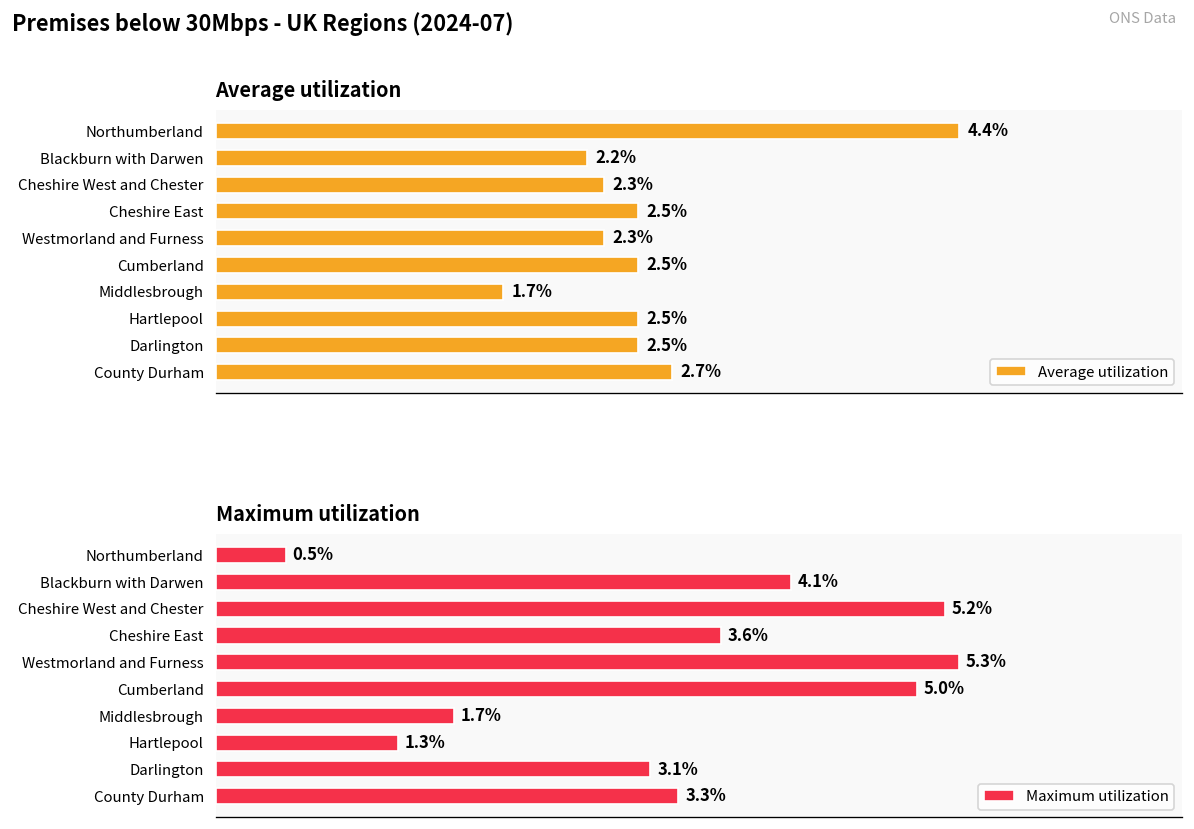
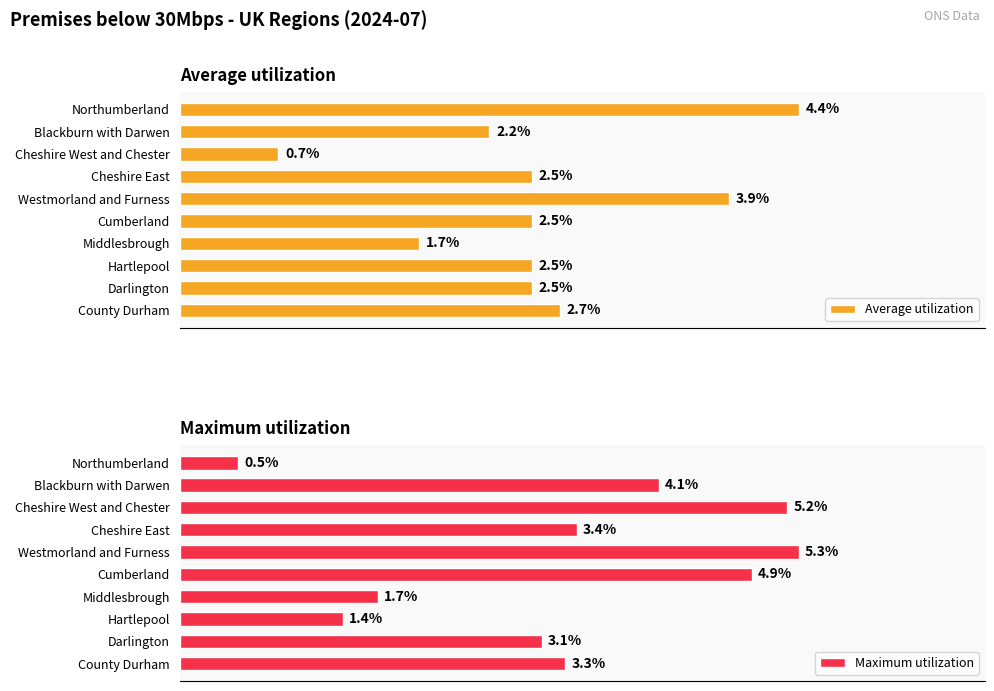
Average utilization, Cheshire West and Chester: 2.3% -> 0.7%
Average utilization, Westmorland and Furness: 2.3% -> 3.9%
Maximum utilization, Cheshire East: 3.6% -> 3.4%
Maximum utilization, Cumberland: 5.0% -> 4.9%
Maximum utilization, Hartlepool: 1.3% -> 1.4%
